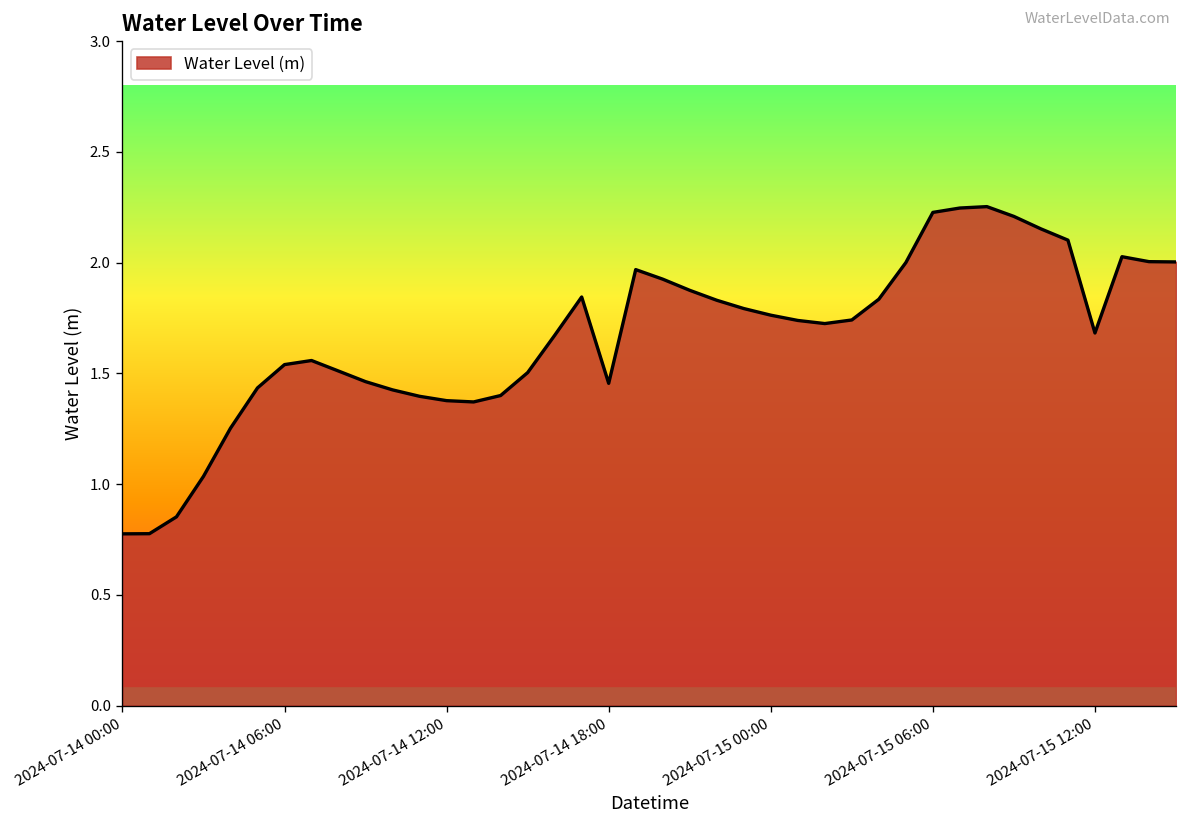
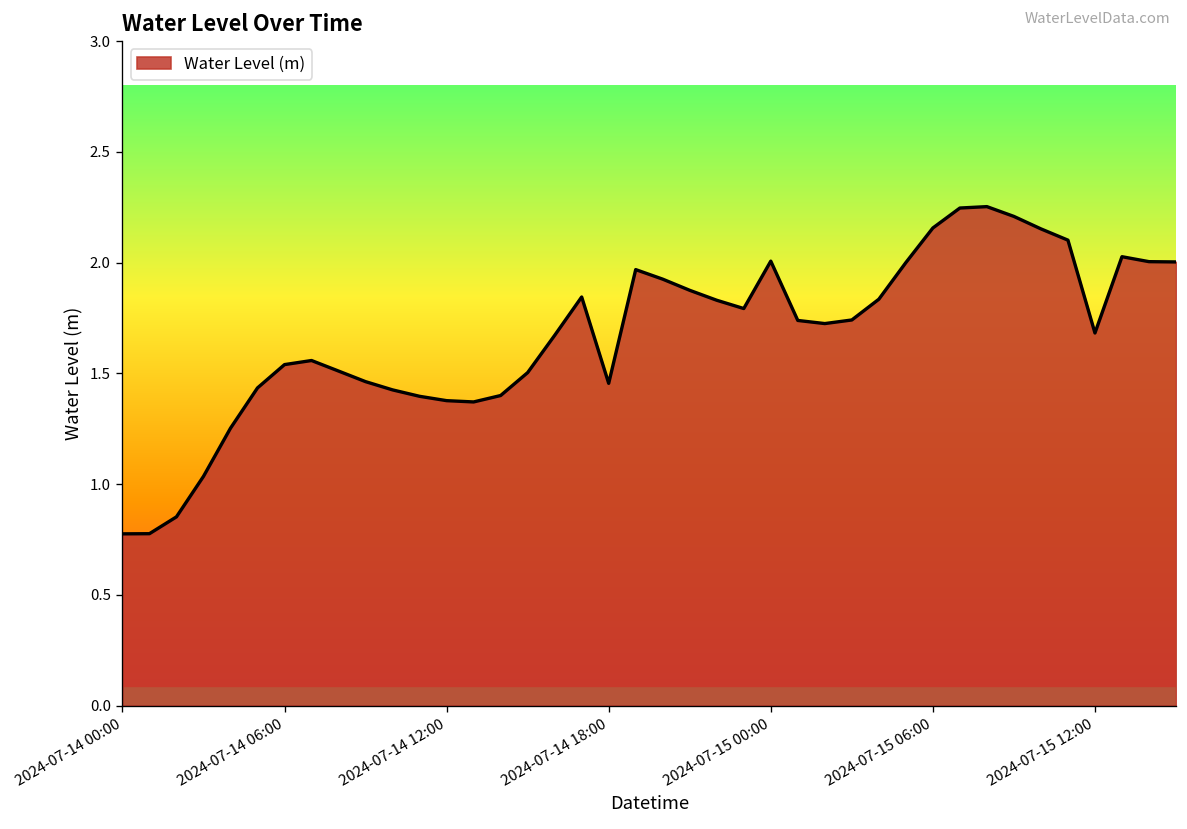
2024-07-15 00:00: 1.76 -> 2.01
2024-07-15 06:00: 2.23 -> 2.16
